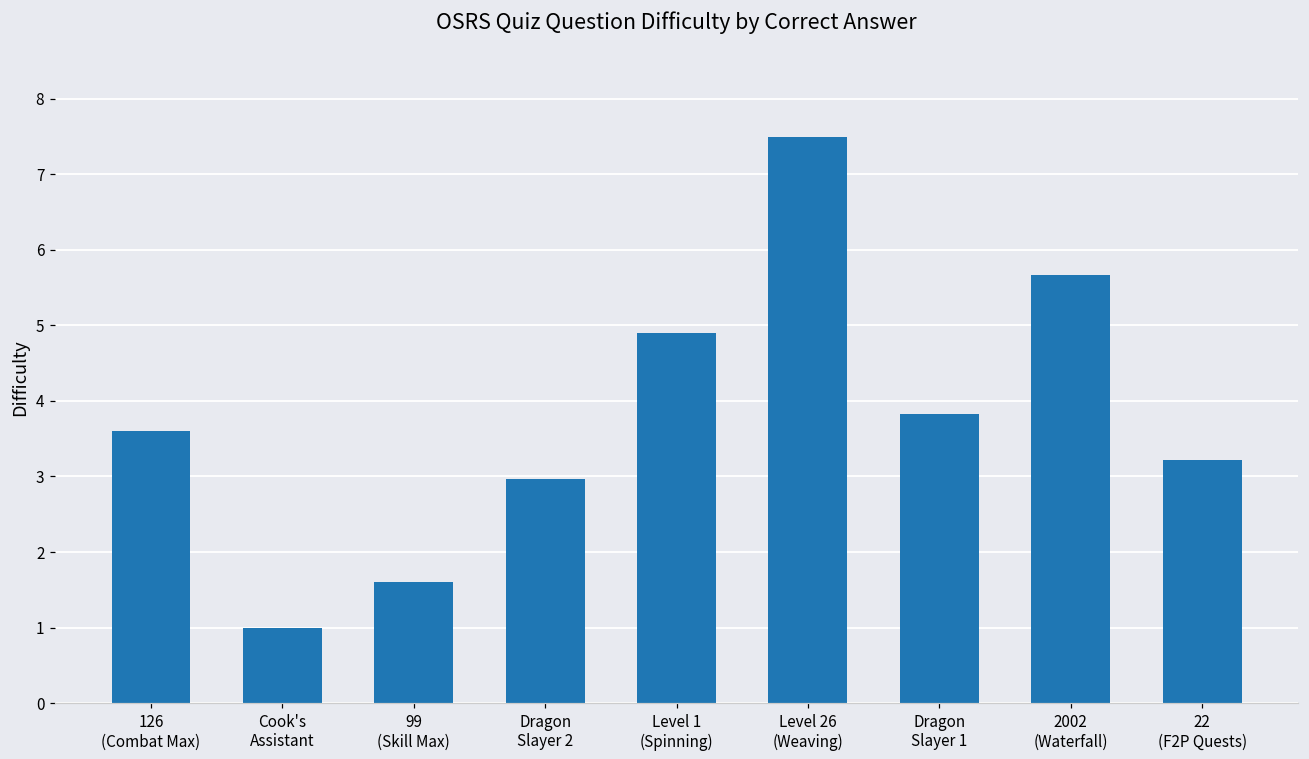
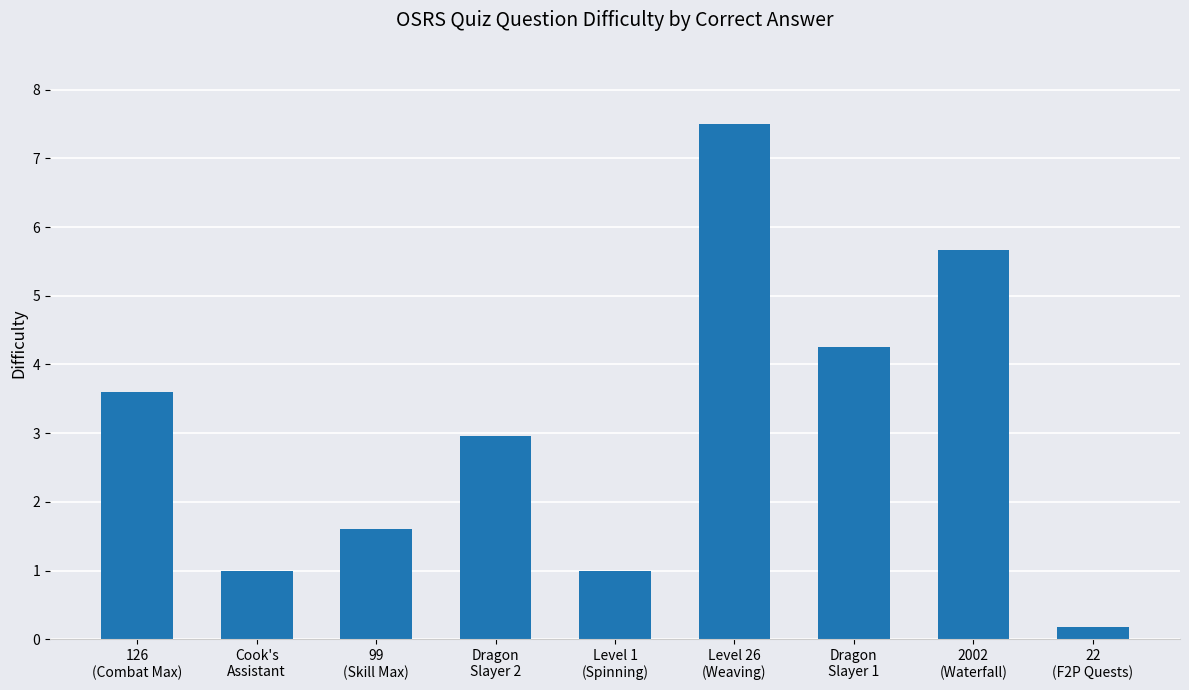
Level 1 (Spinning): 4.9 -> 1.0
Dragon Slayer 1: 3.8 -> 4.3
22 (F2P Quests): 3.2 -> 0.2
